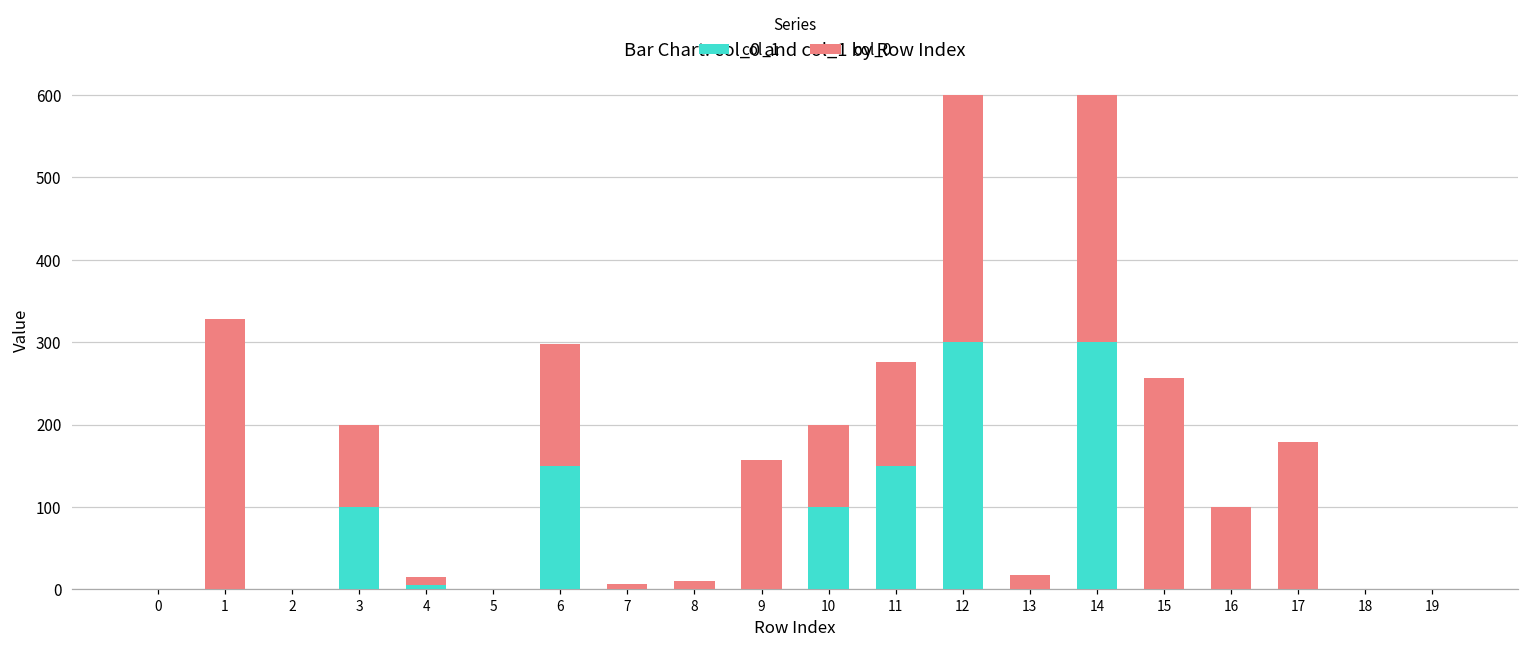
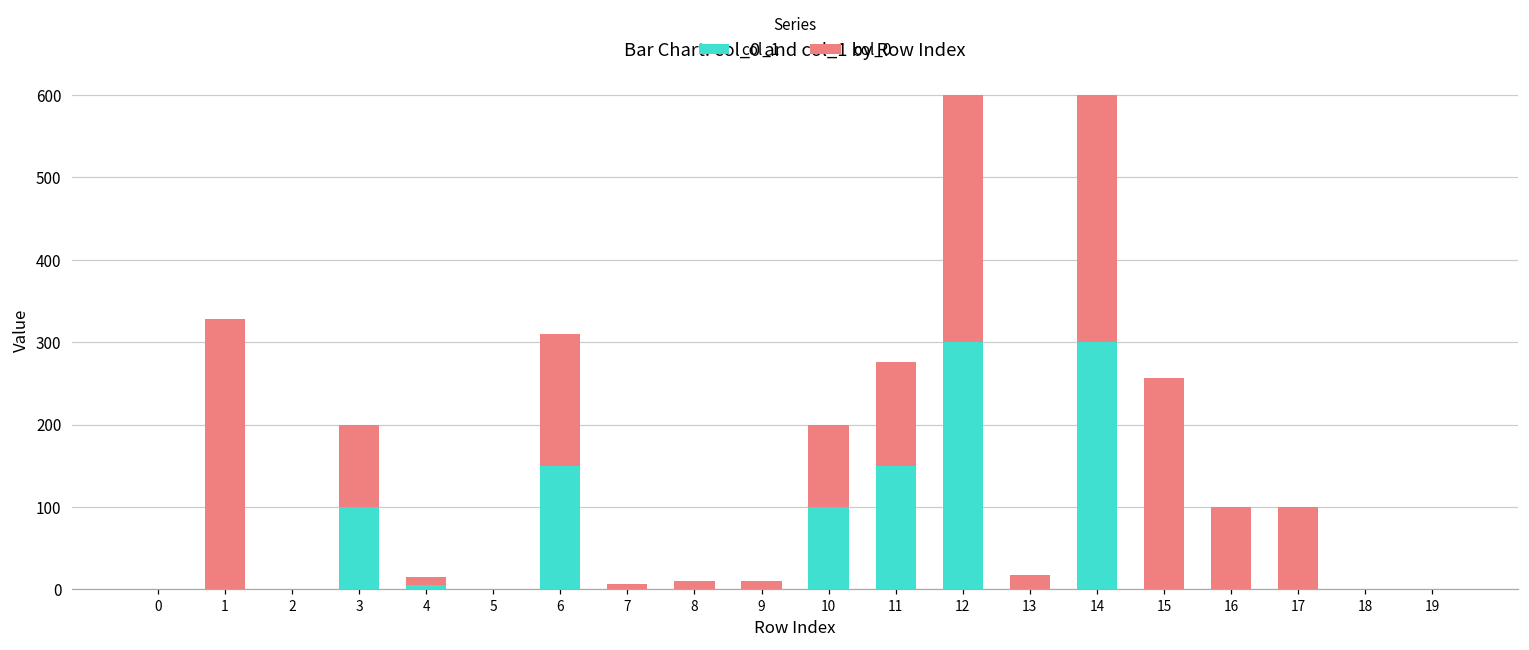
col_0, 6: 150 -> 160
col_0, 9: 160 -> 10
col_0, 17: 180 -> 100
